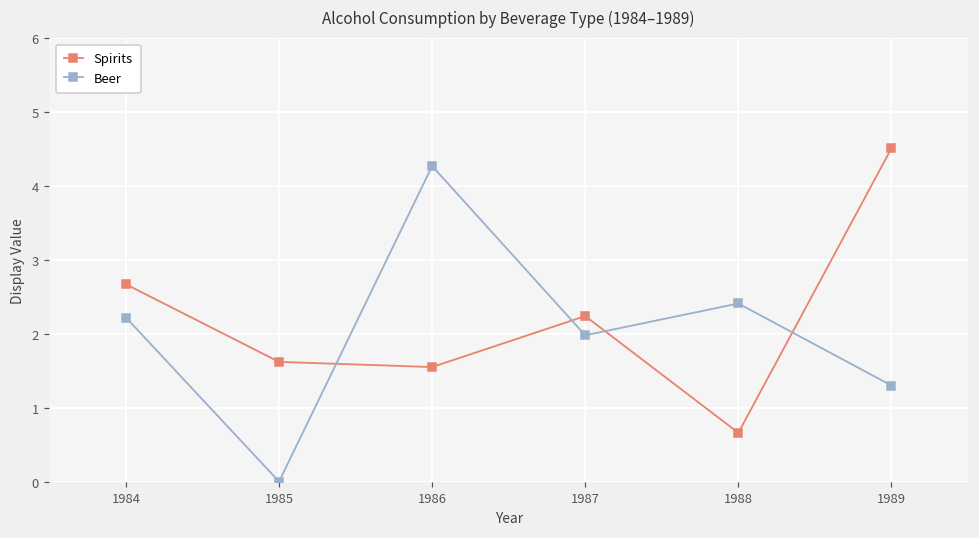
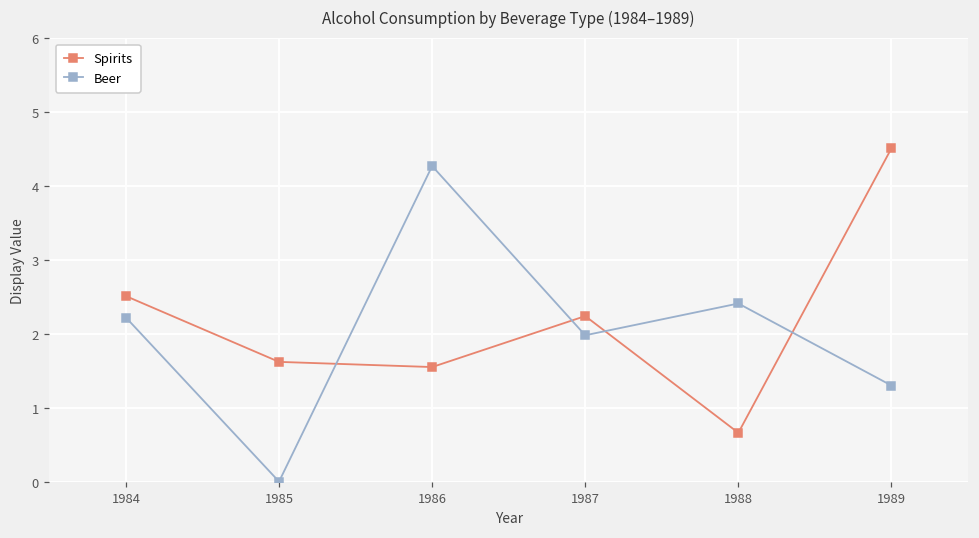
Spirits, 1984: 2.7 -> 2.5
